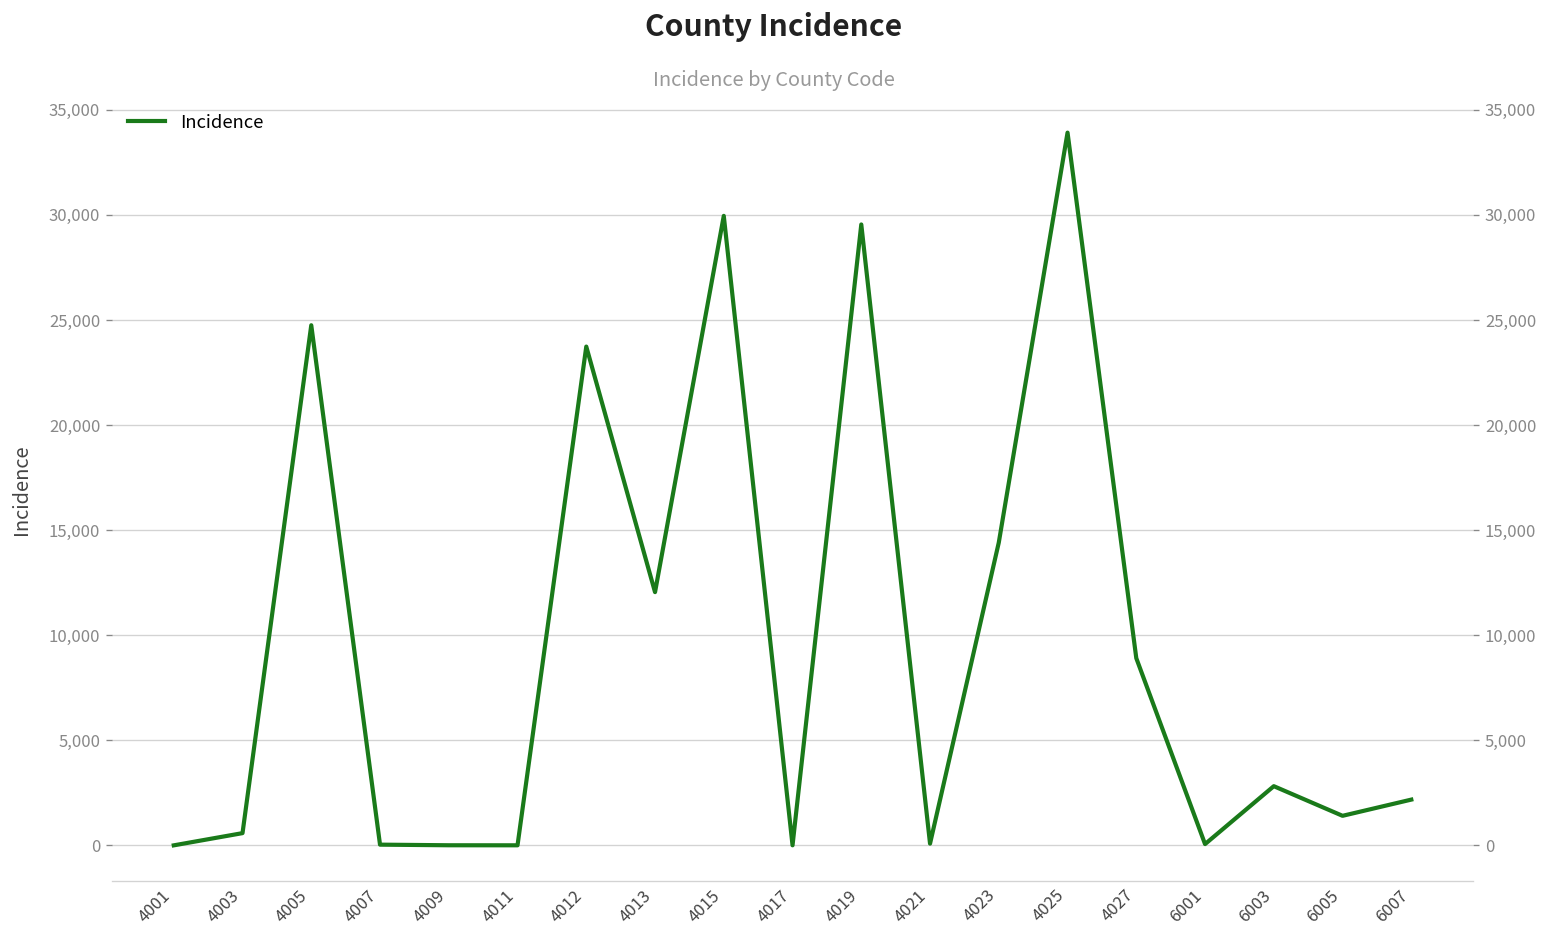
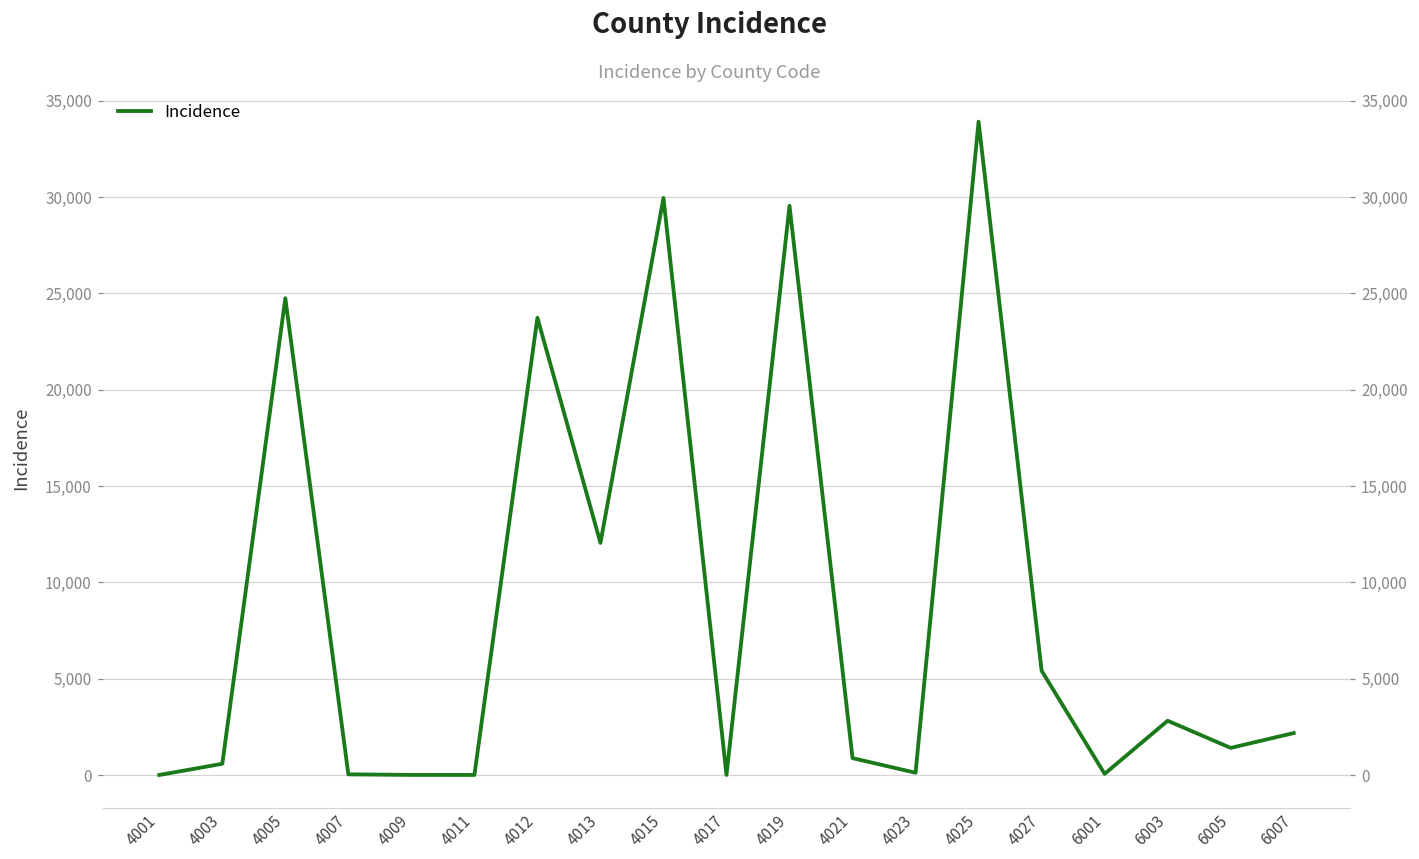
4021: 100 -> 900
4023: 14,400 -> 100
4027: 8,900 -> 5,400
